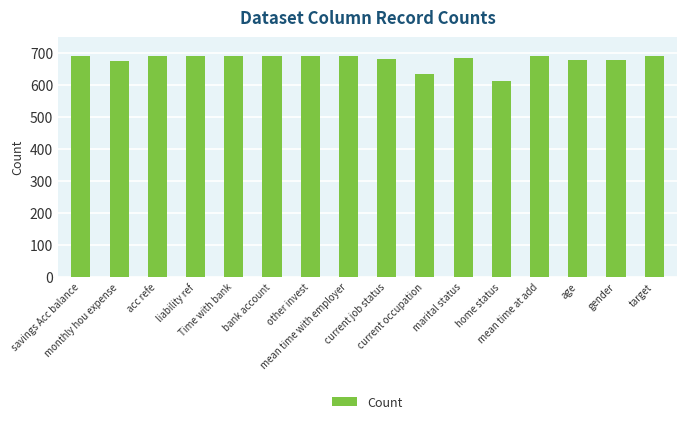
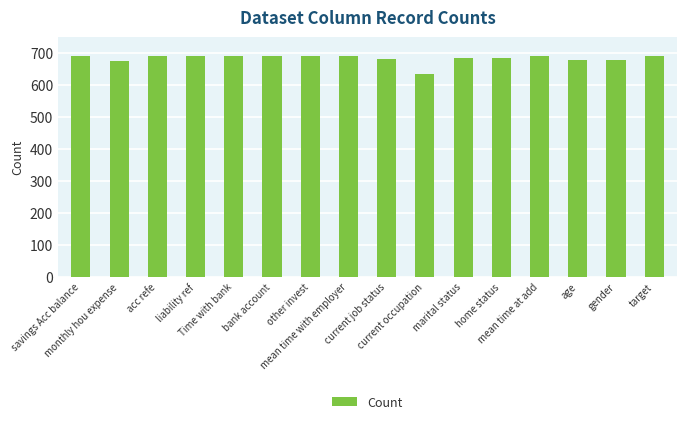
home status: 610 -> 680
